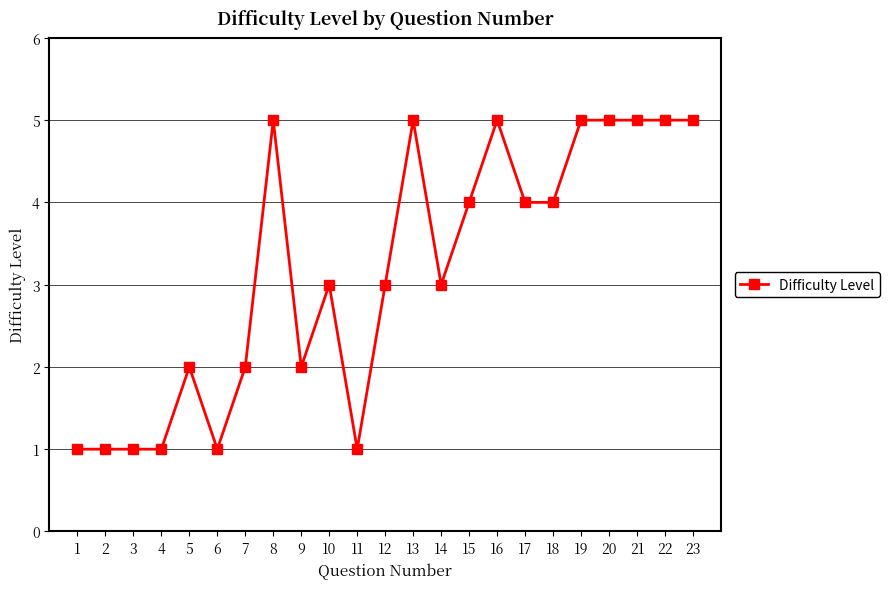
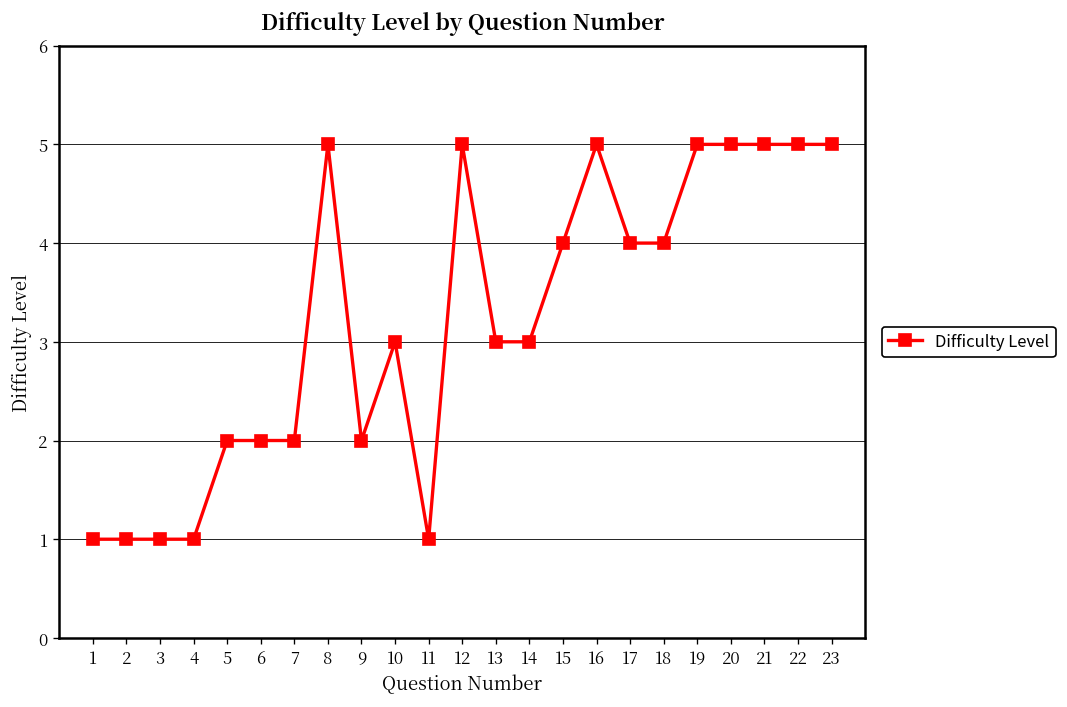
6: 1 -> 2
12: 3 -> 5
13: 5 -> 3
